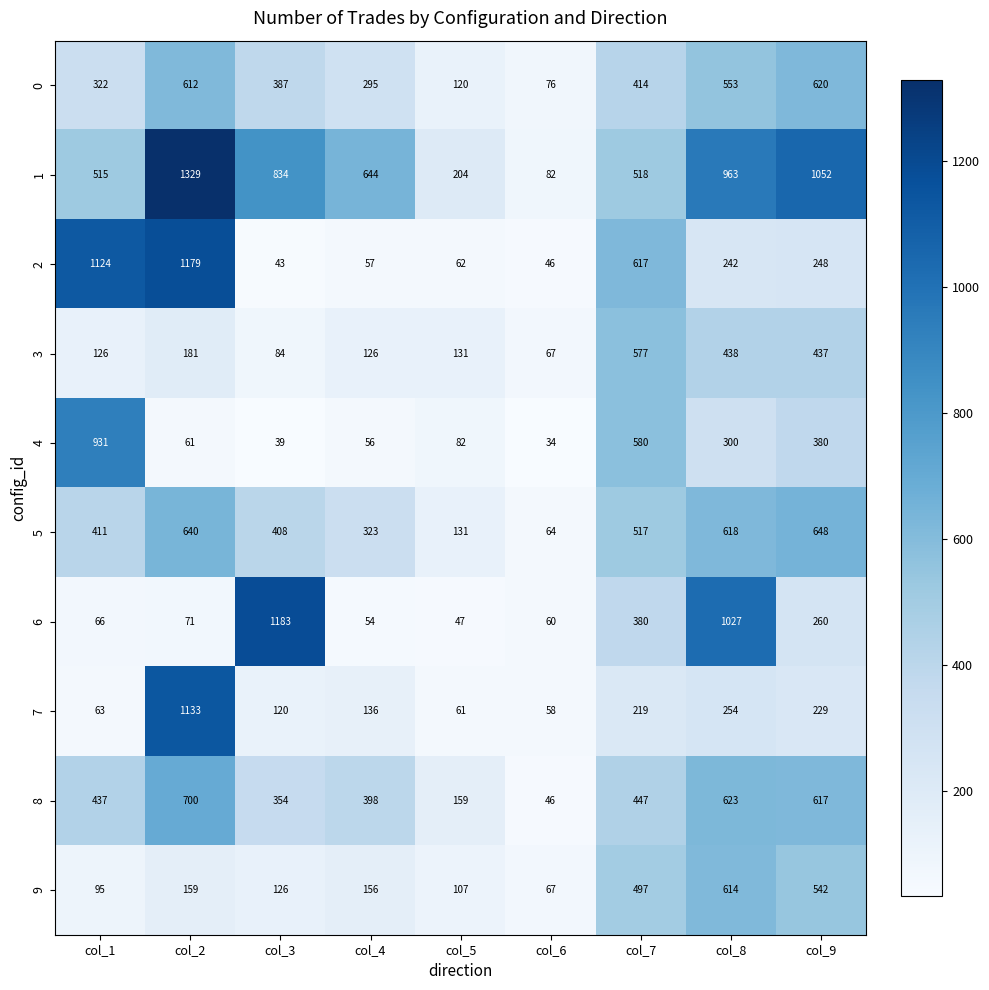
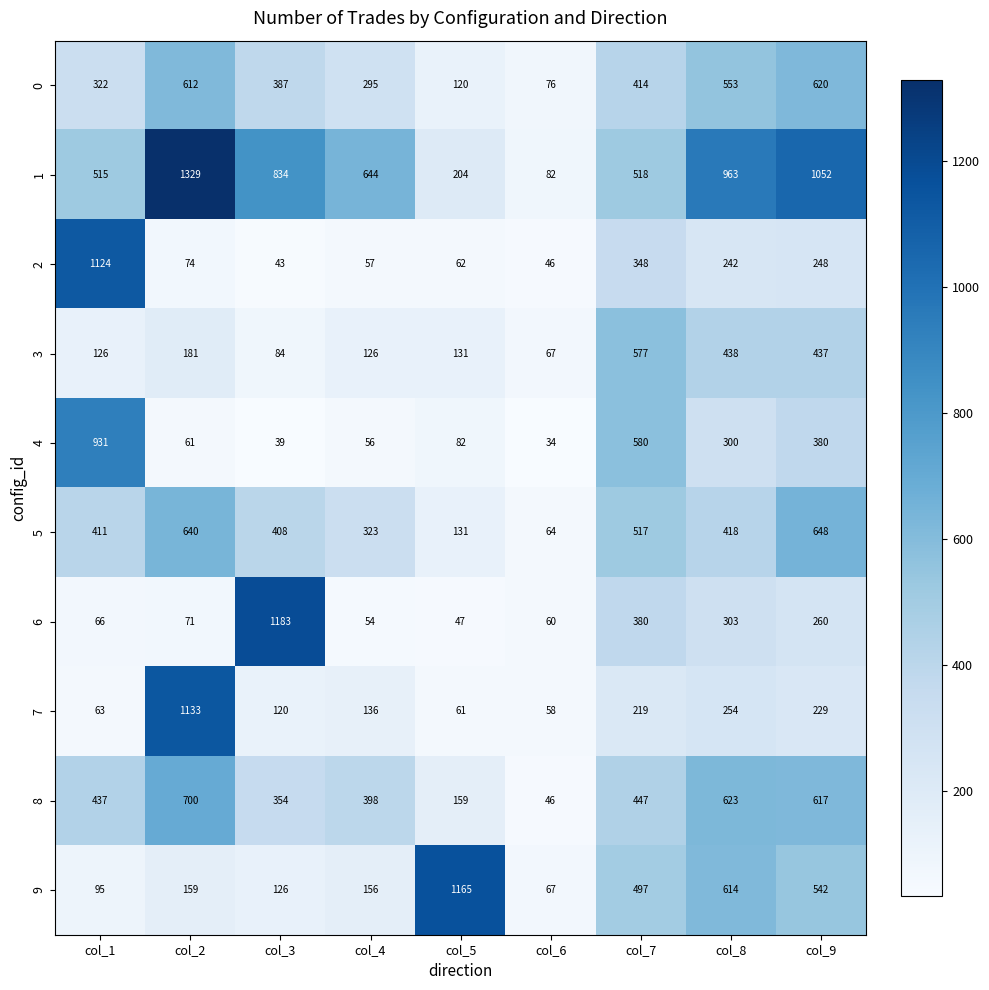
2, col_2: 1179 -> 74
2, col_7: 617 -> 348
5, col_8: 618 -> 418
6, col_8: 1027 -> 303
9, col_5: 107 -> 1165
